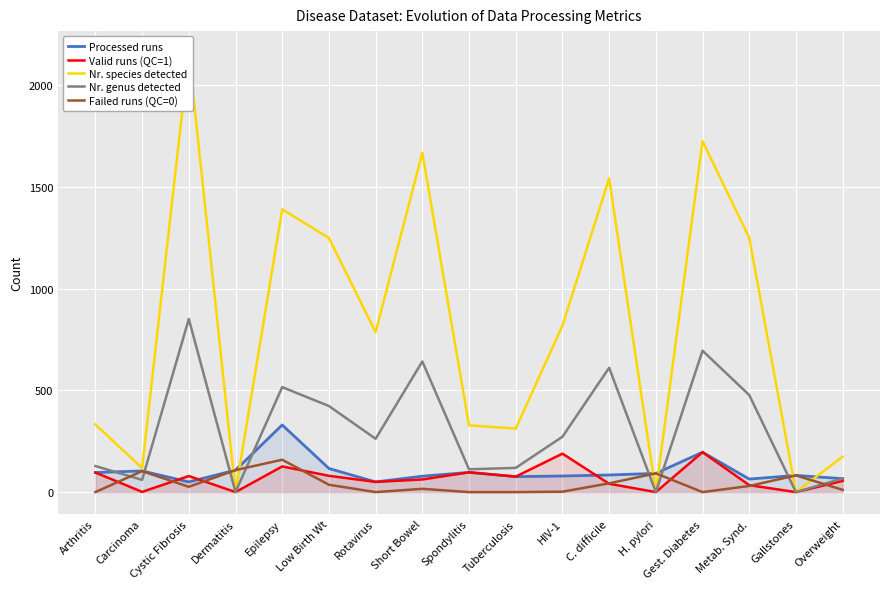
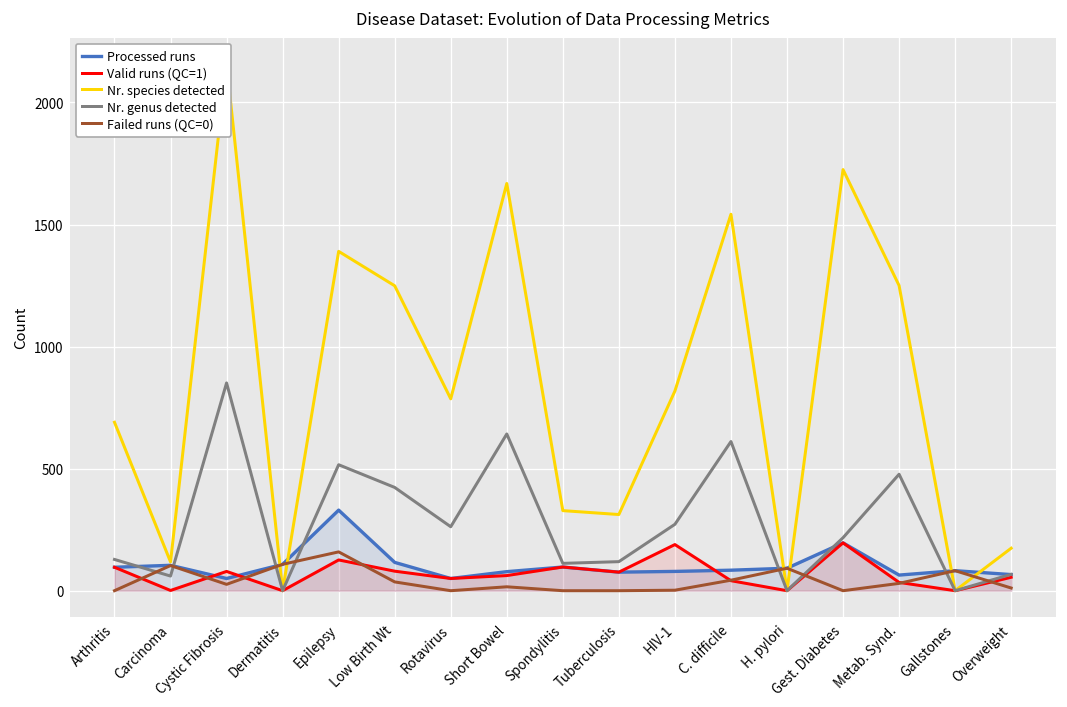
Nr. species detected, Arthritis: 330 -> 690
Nr. genus detected, Gest. Diabetes: 700 -> 220
